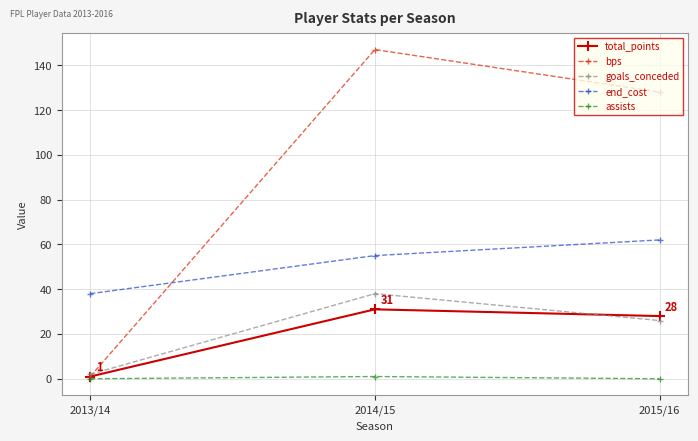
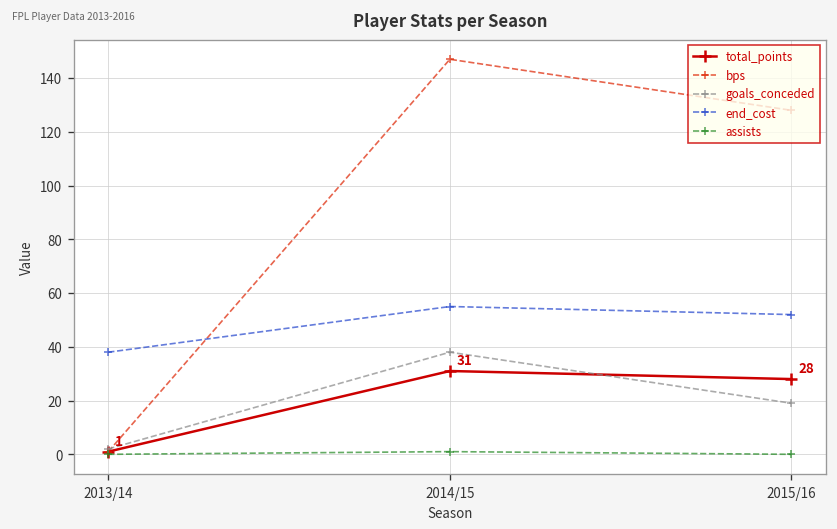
goals_conceded, 2015/16: 26 -> 19
end_cost, 2015/16: 62 -> 52
